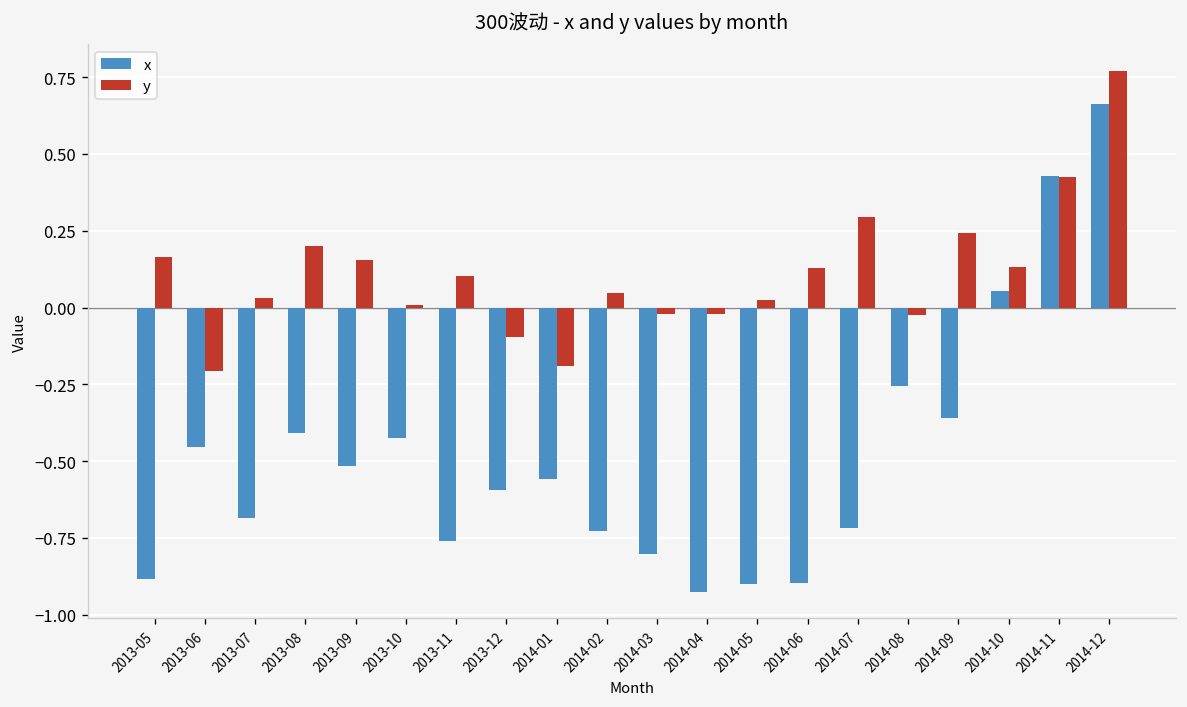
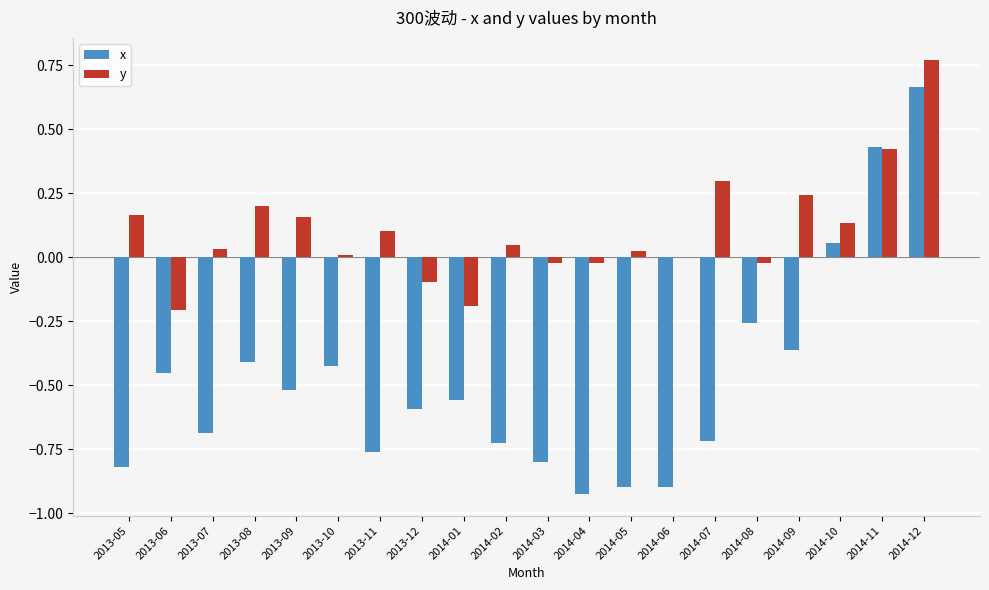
x, 2013-05: -0.88 -> -0.82
y, 2014-06: 0.13 -> 0.00
